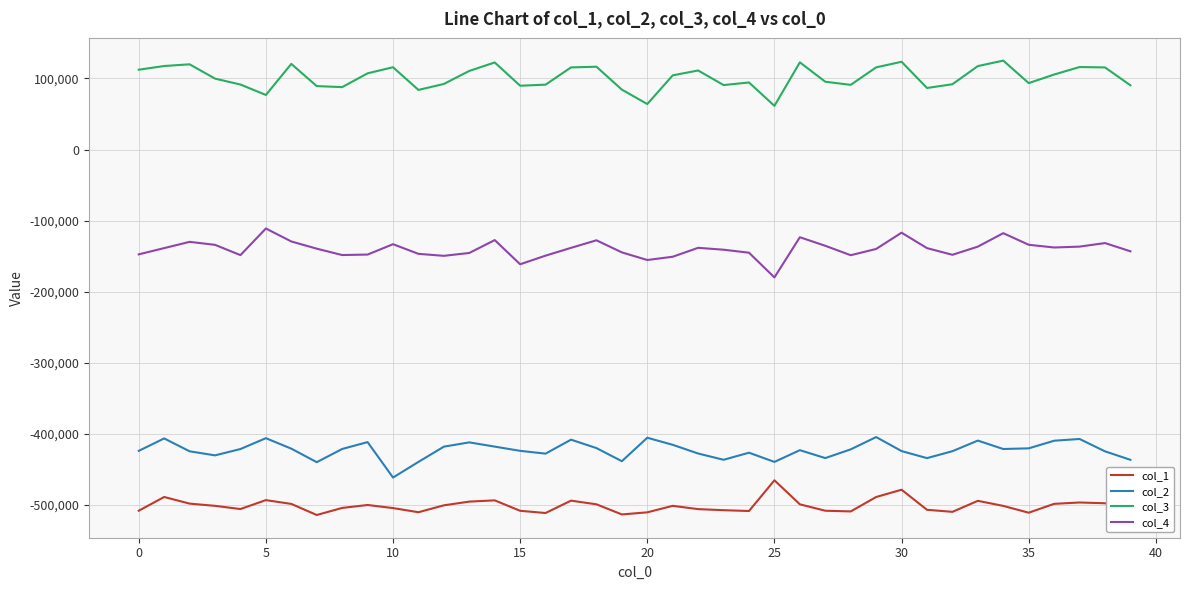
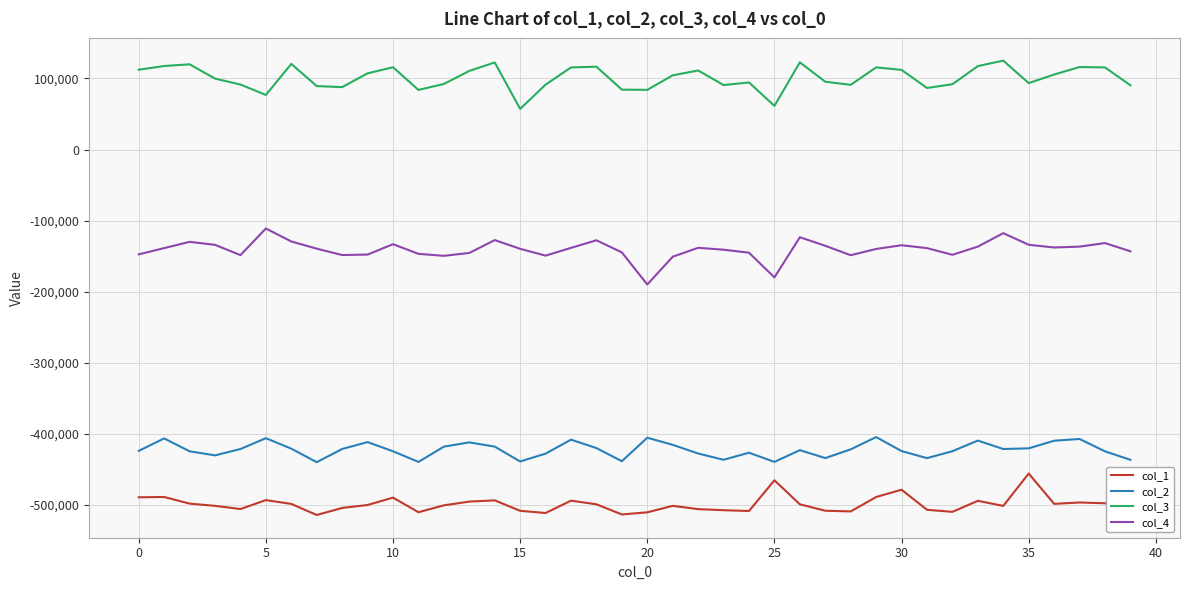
col_1, 0: -510,000 -> -490,000
col_1, 10: -500,000 -> -490,000
col_2, 10: -460,000 -> -420,000
col_2, 15: -420,000 -> -440,000
col_3, 15: 90,000 -> 60,000
col_4, 15: -160,000 -> -140,000
col_3, 20: 60,000 -> 80,000
col_4, 20: -160,000 -> -190,000
col_3, 30: 120,000 -> 110,000
col_4, 30: -120,000 -> -130,000
col_1, 35: -510,000 -> -460,000
